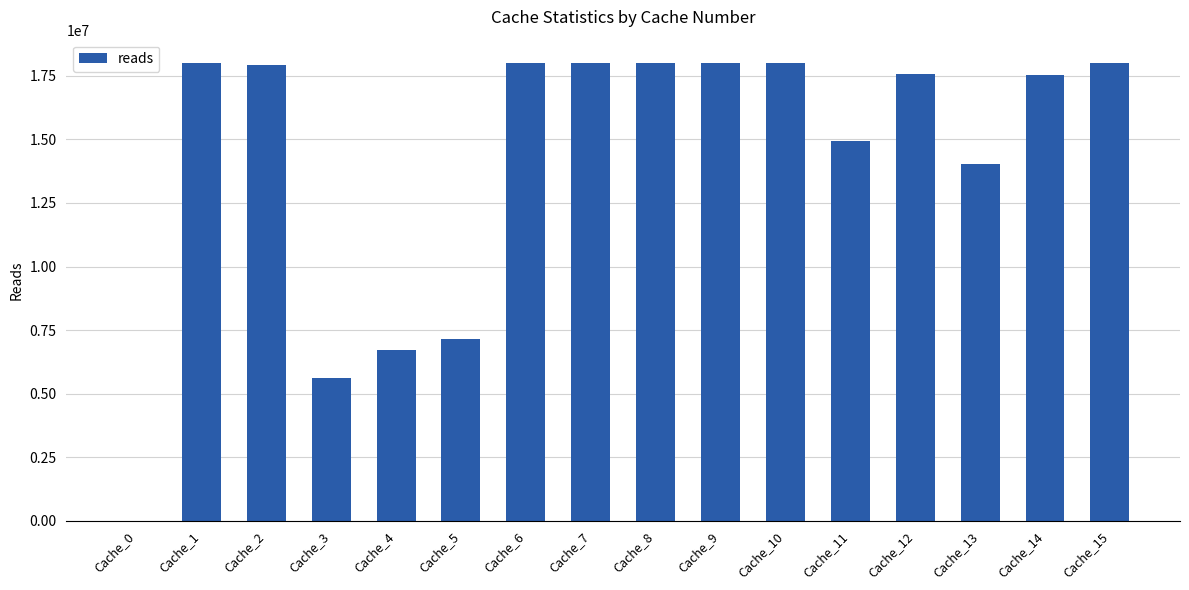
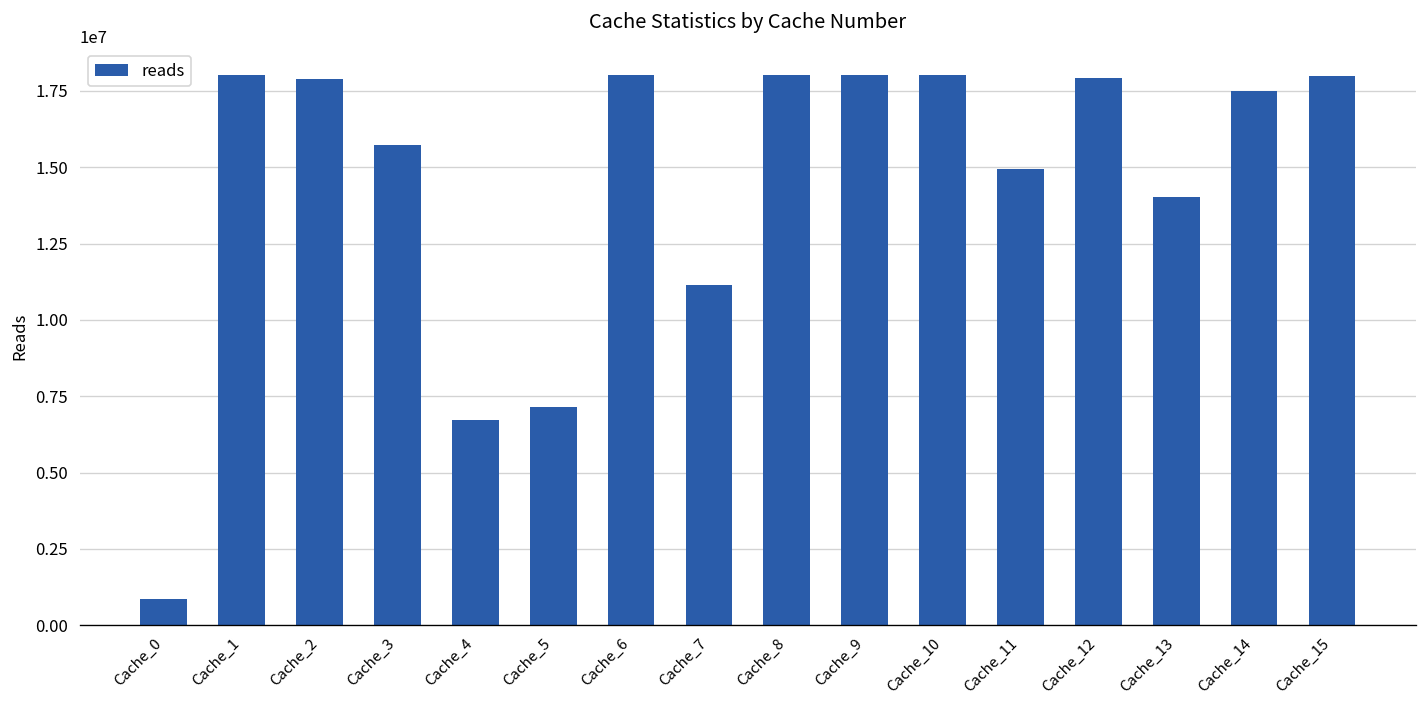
Cache_0: 0 -> 800000
Cache_3: 5600000 -> 15700000
Cache_7: 18000000 -> 11100000
Cache_12: 17600000 -> 17900000
